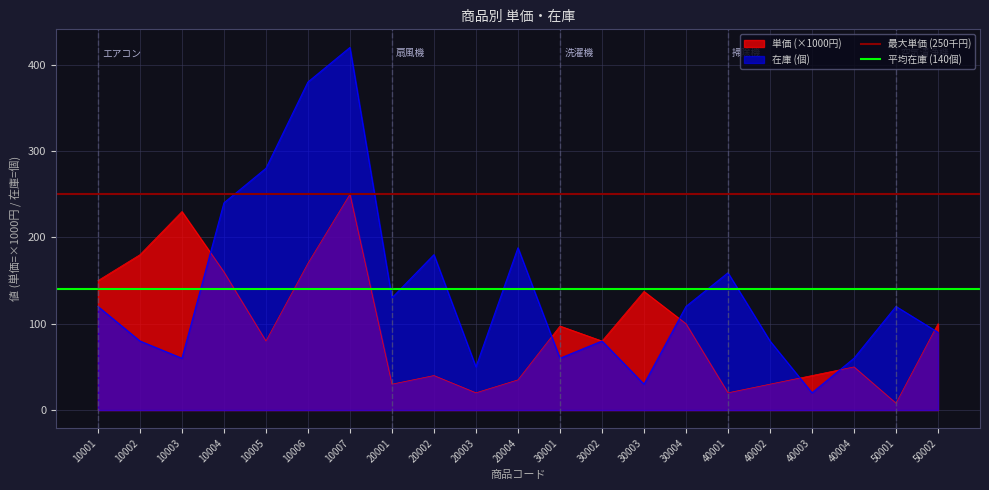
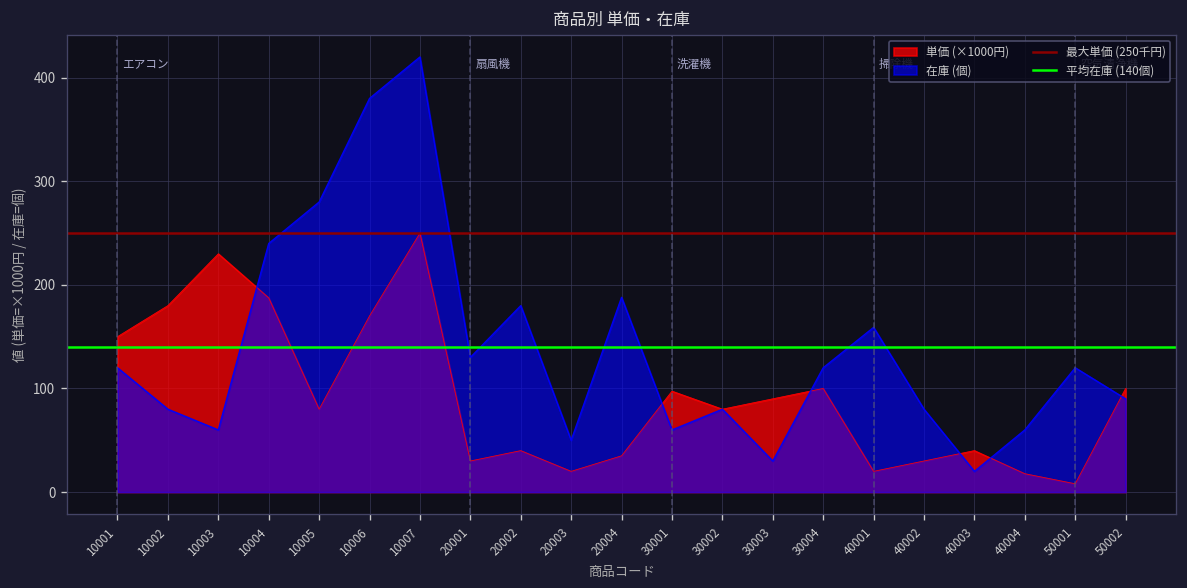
単価 (×1000円), 10004: 160 -> 190
単価 (×1000円), 30003: 140 -> 90
単価 (×1000円), 40004: 50 -> 20
